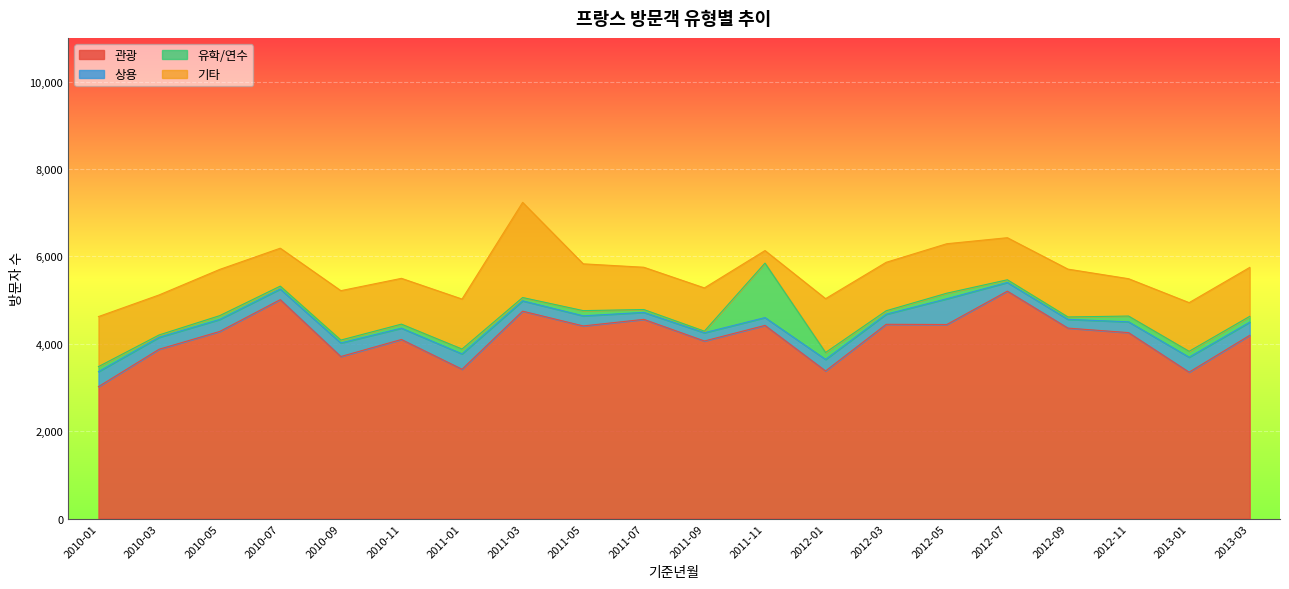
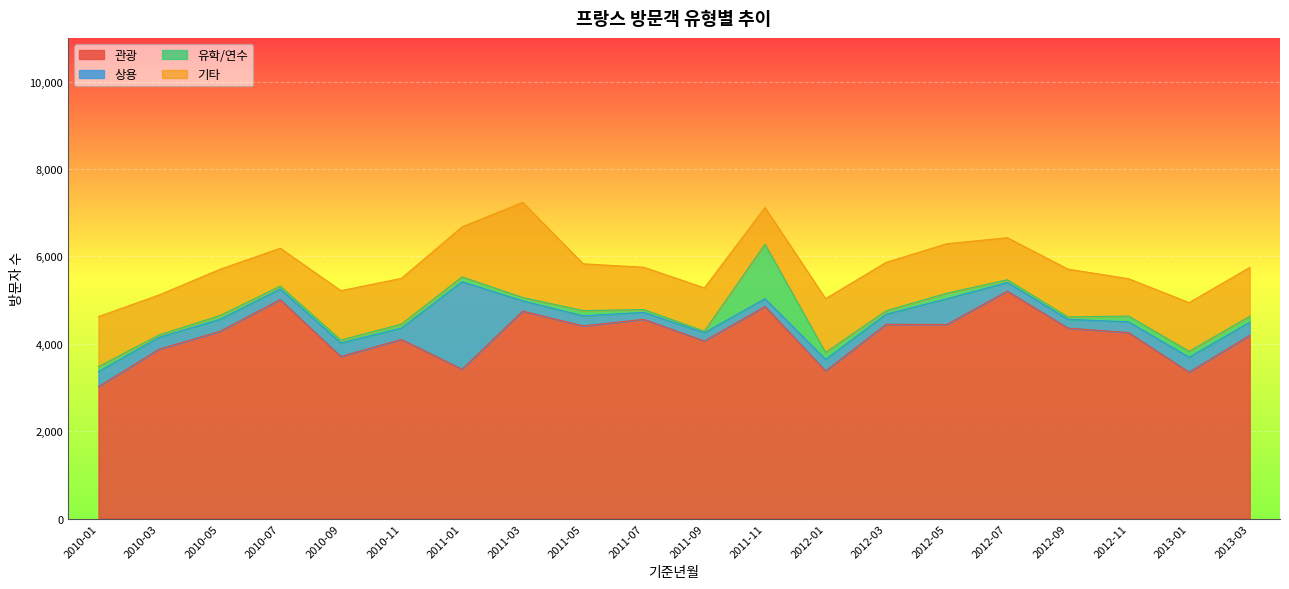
상용, 2011-01: 400 -> 2,000
관광, 2011-11: 4,400 -> 4,900
기타, 2011-11: 300 -> 800
